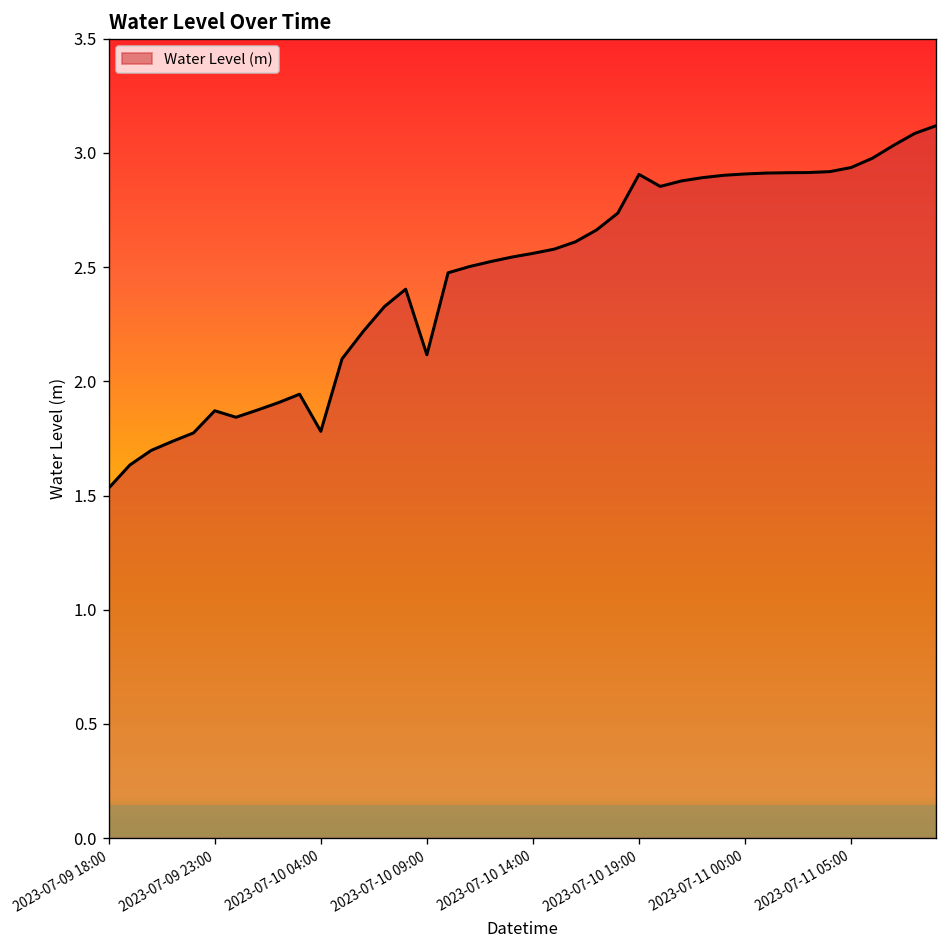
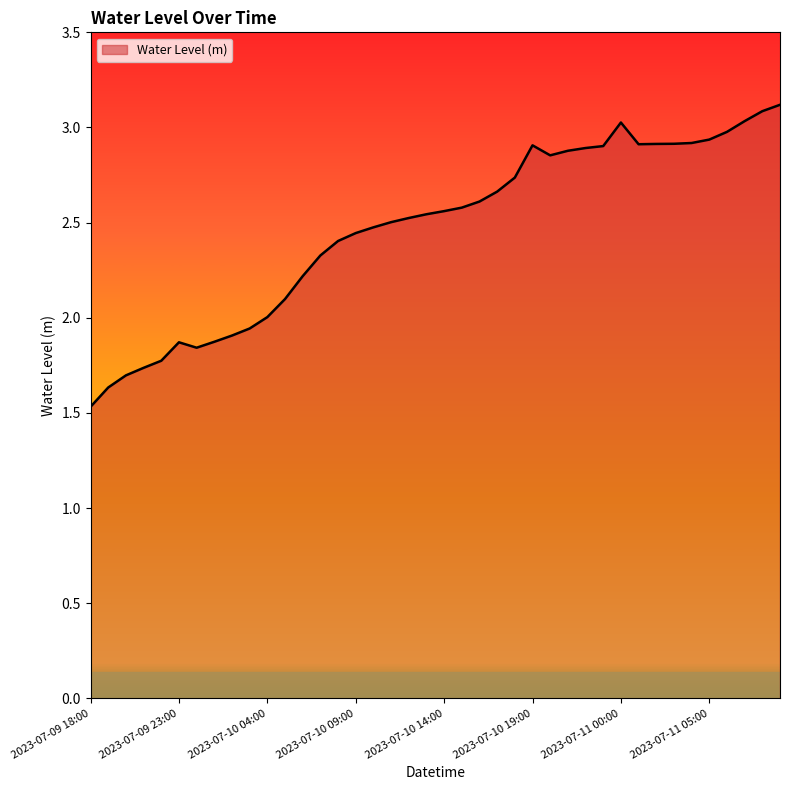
2023-07-10 04:00: 1.78 -> 2.00
2023-07-10 09:00: 2.12 -> 2.45
2023-07-11 00:00: 2.91 -> 3.03
